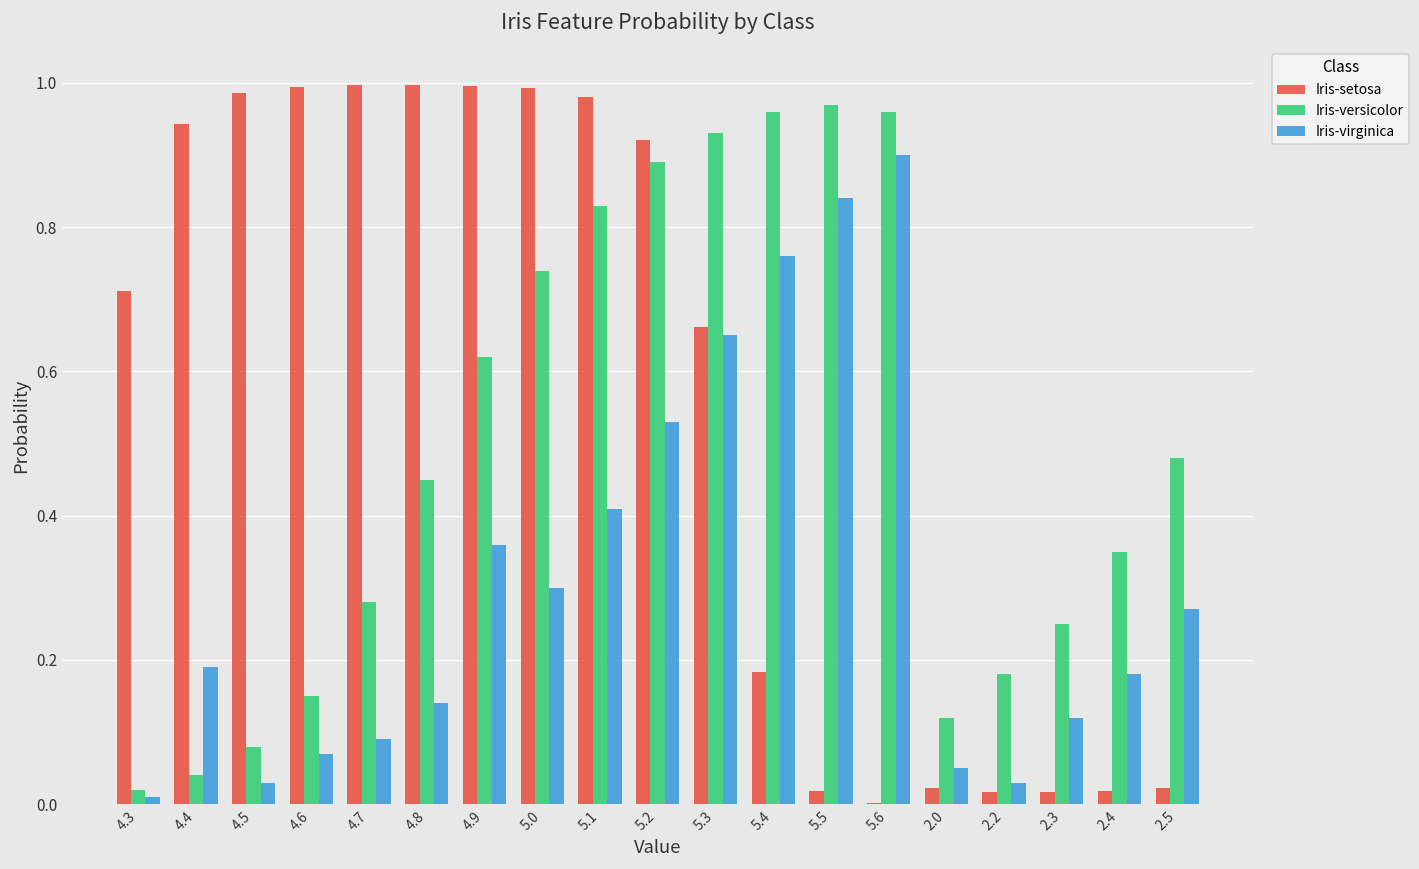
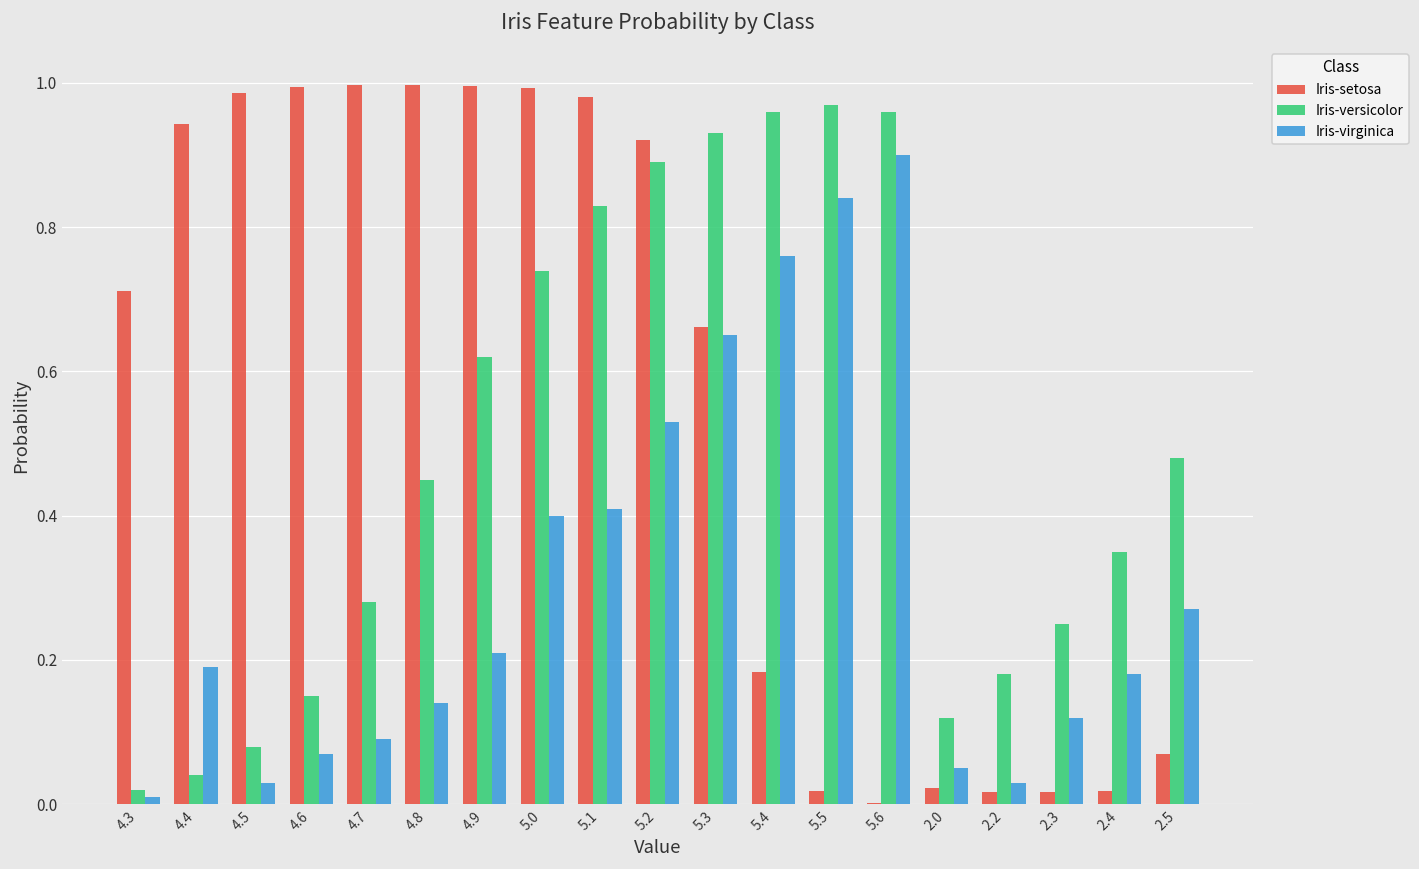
Iris-virginica, 4.9: 0.36 -> 0.21
Iris-virginica, 5.0: 0.3 -> 0.4
Iris-setosa, 2.5: 0.02 -> 0.07
